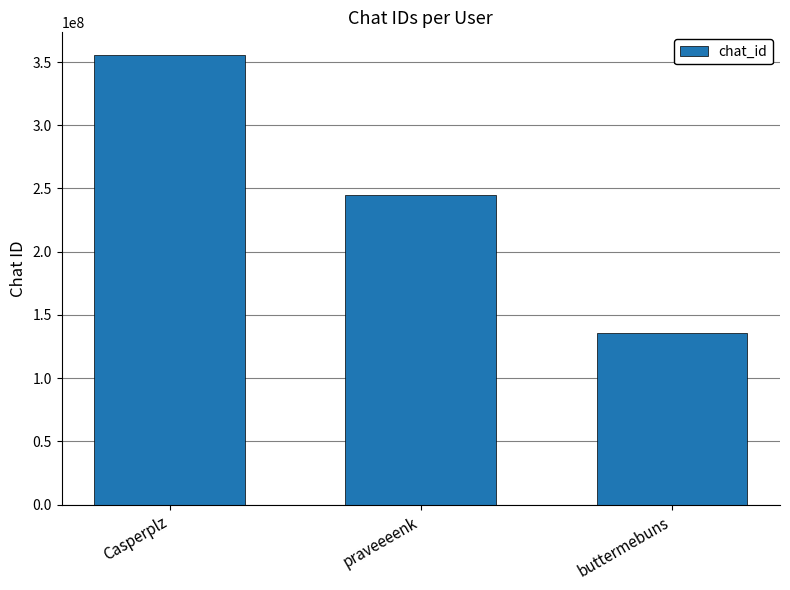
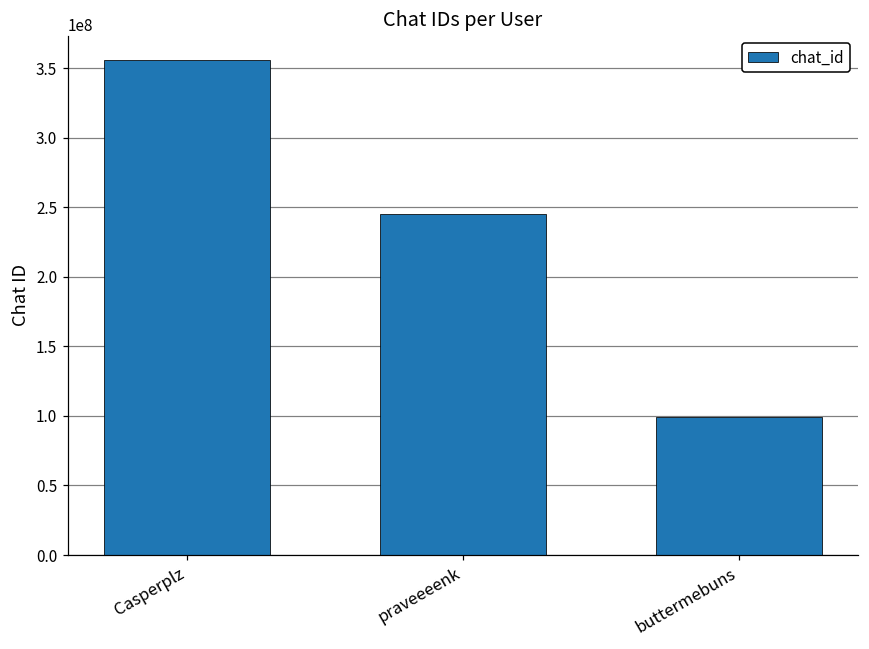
buttermebuns: 136000000 -> 99000000
